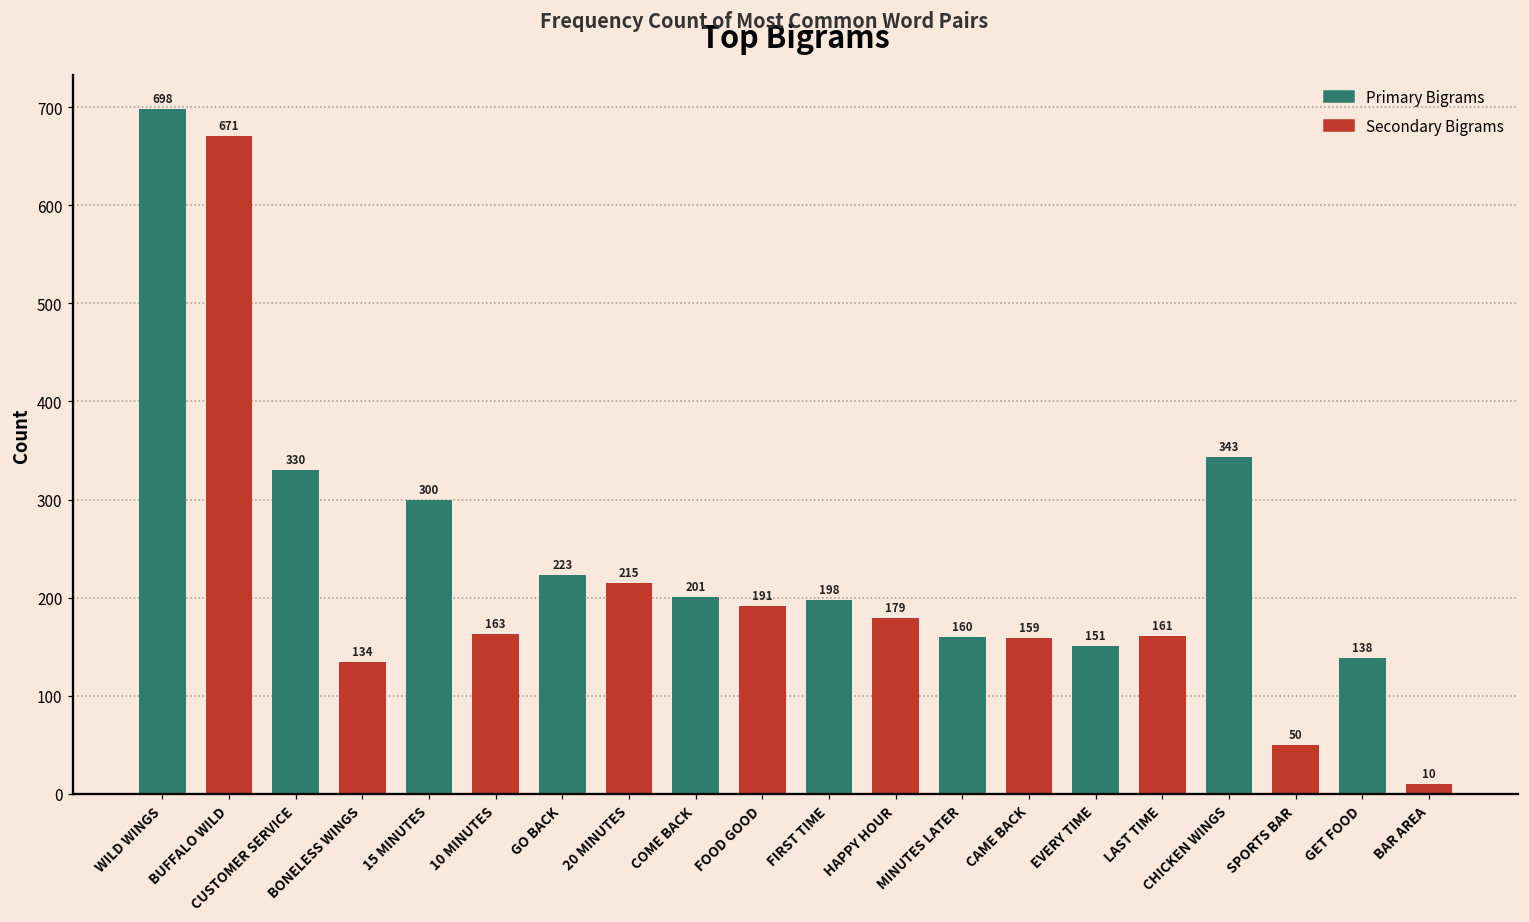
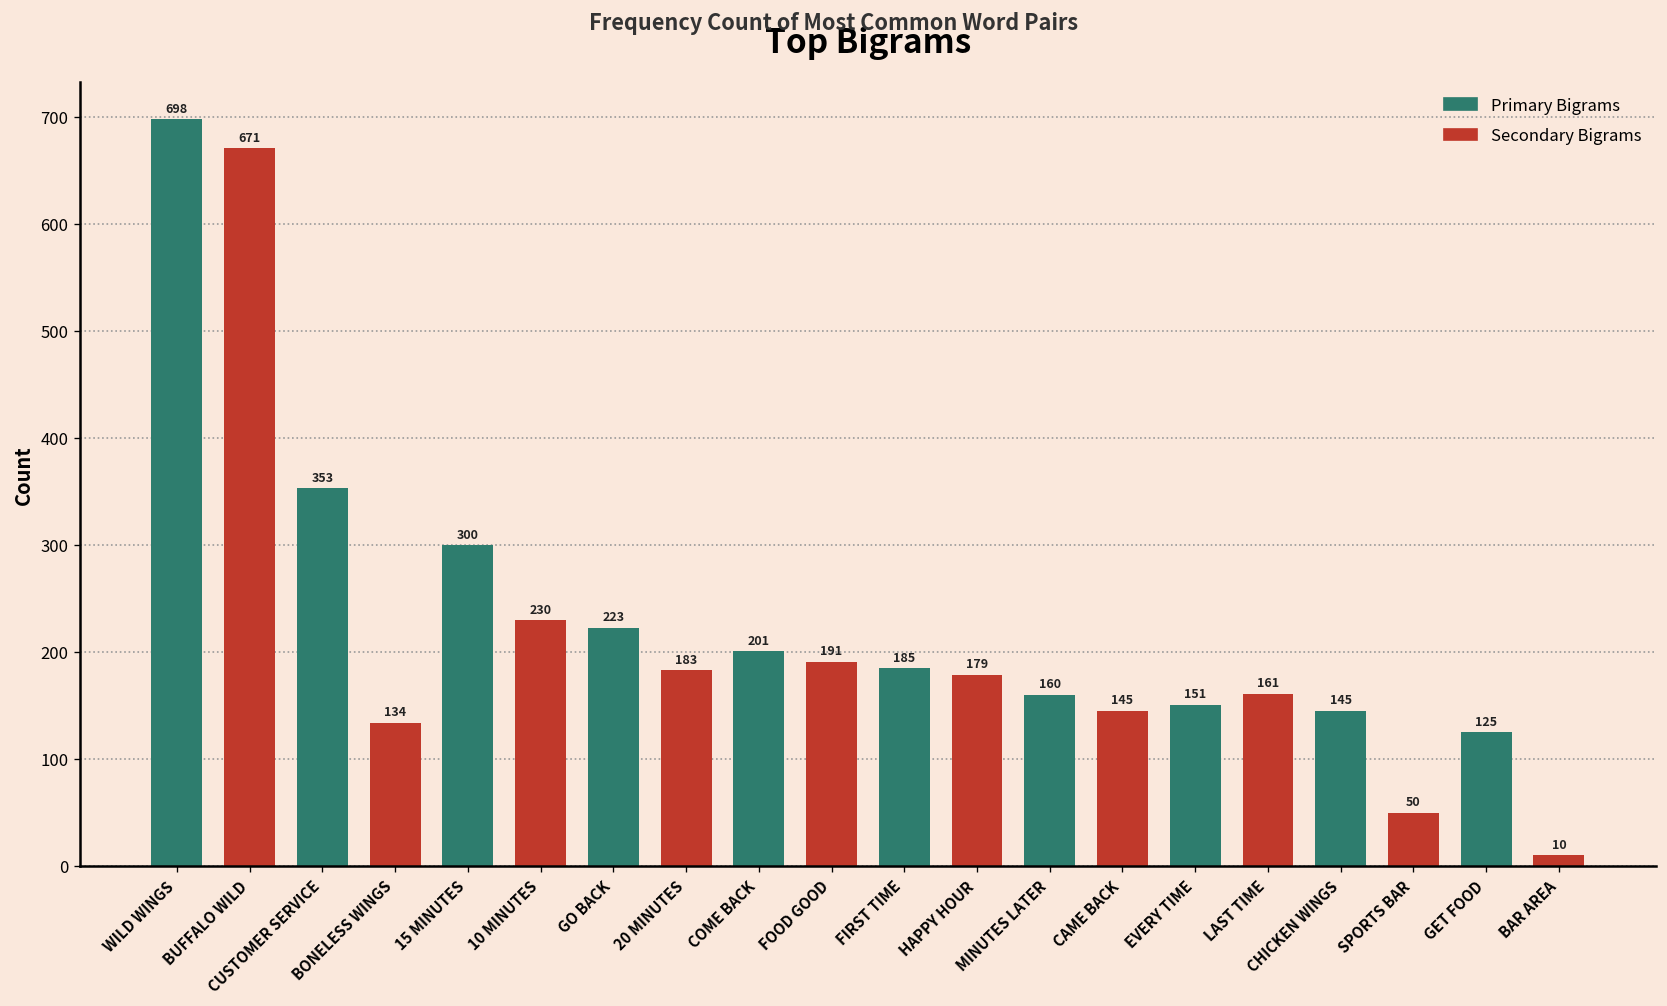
CUSTOMER SERVICE: 330 -> 353
10 MINUTES: 163 -> 230
20 MINUTES: 215 -> 183
FIRST TIME: 198 -> 185
CAME BACK: 159 -> 145
CHICKEN WINGS: 343 -> 145
GET FOOD: 138 -> 125
